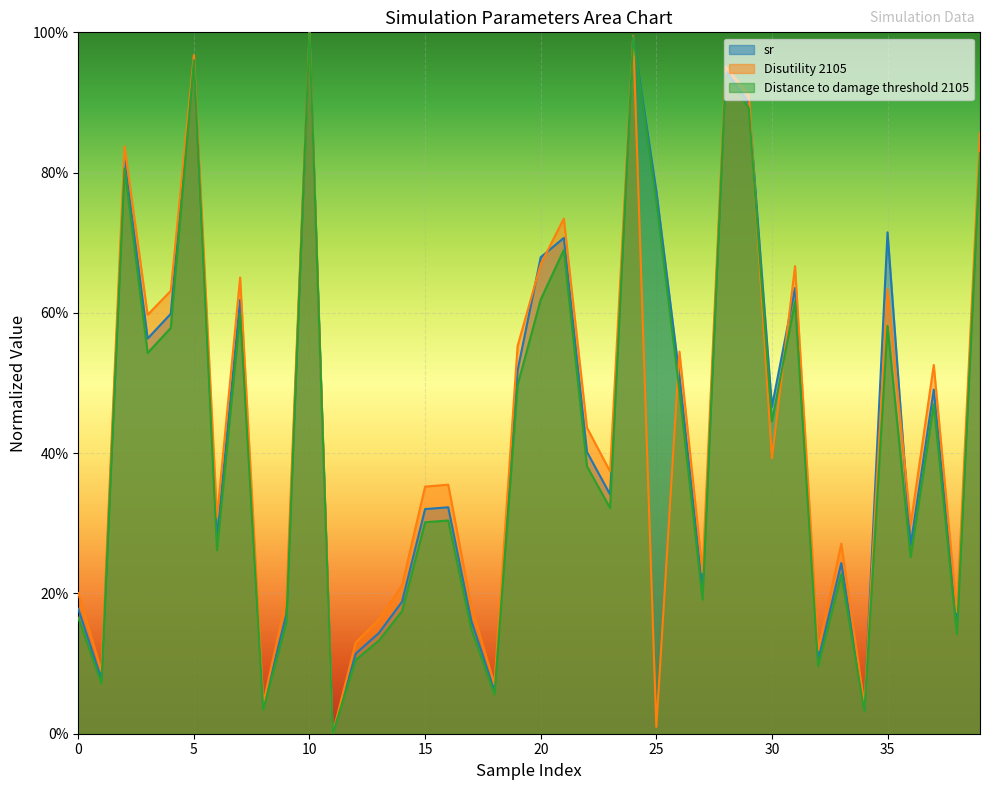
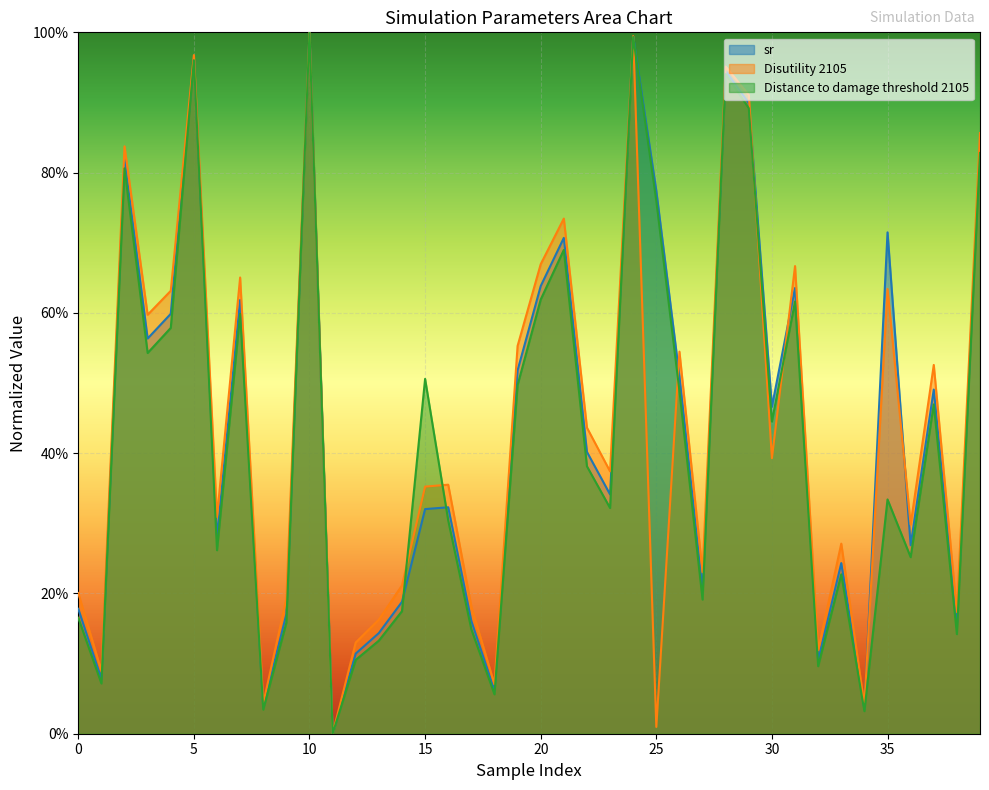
Distance to damage threshold 2105, 15: 30% -> 51%
sr, 20: 68% -> 64%
Distance to damage threshold 2105, 35: 58% -> 33%
